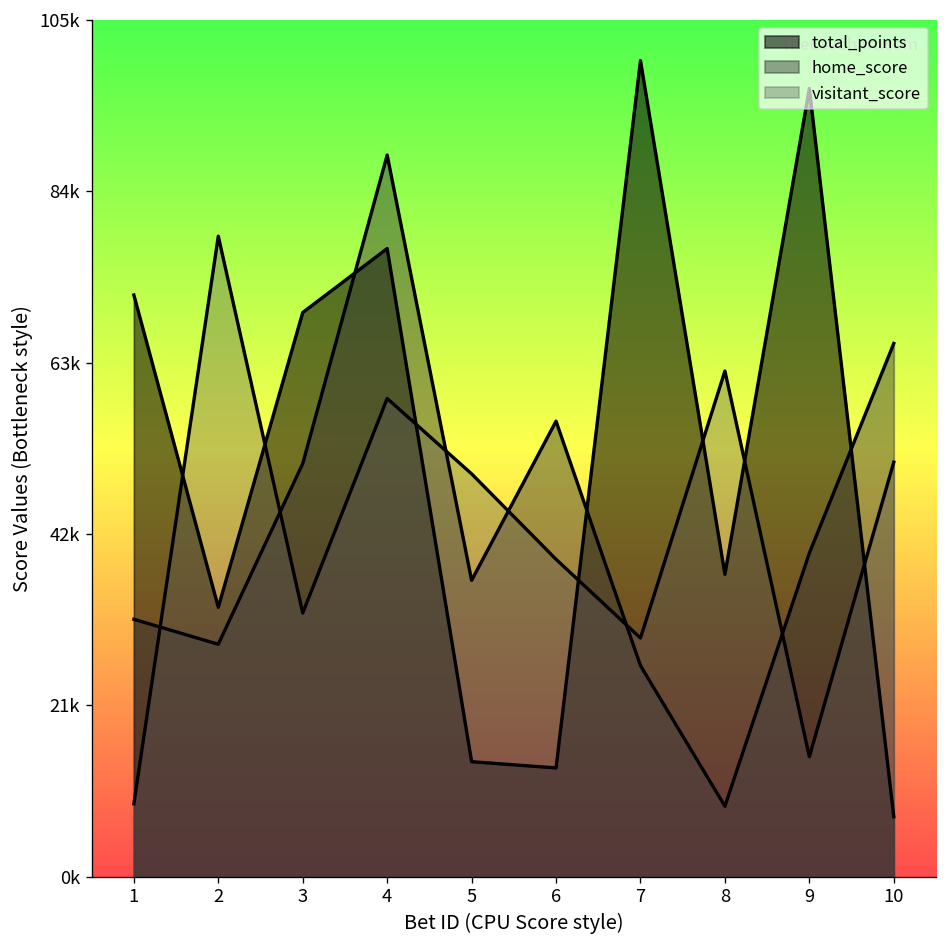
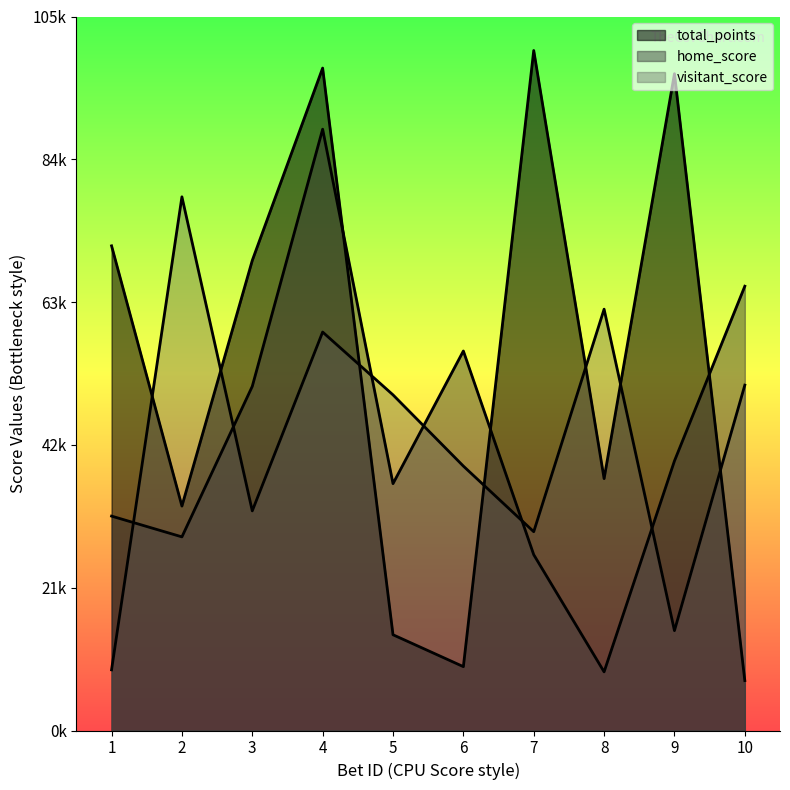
total_points, 4: 77000 -> 97000
total_points, 6: 13000 -> 9000
